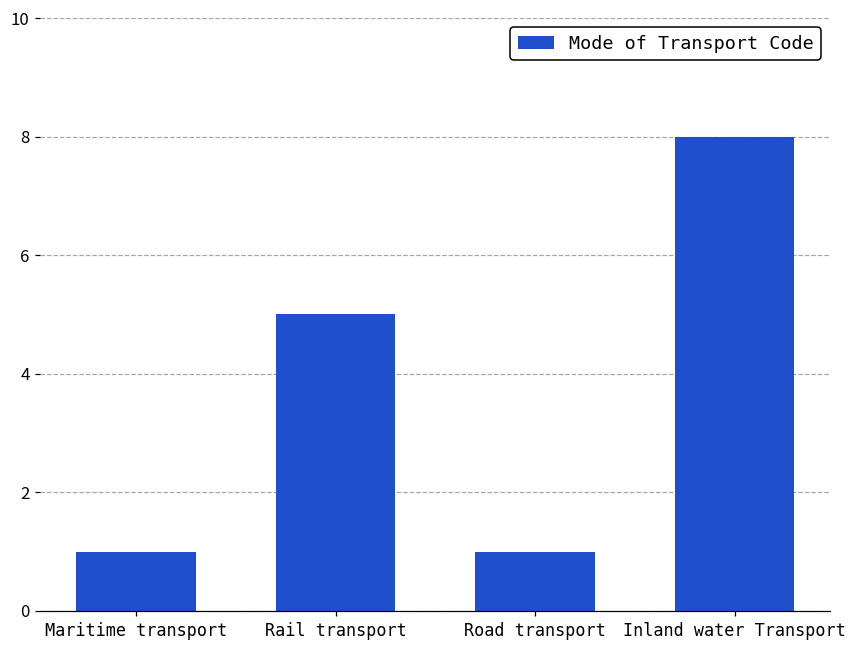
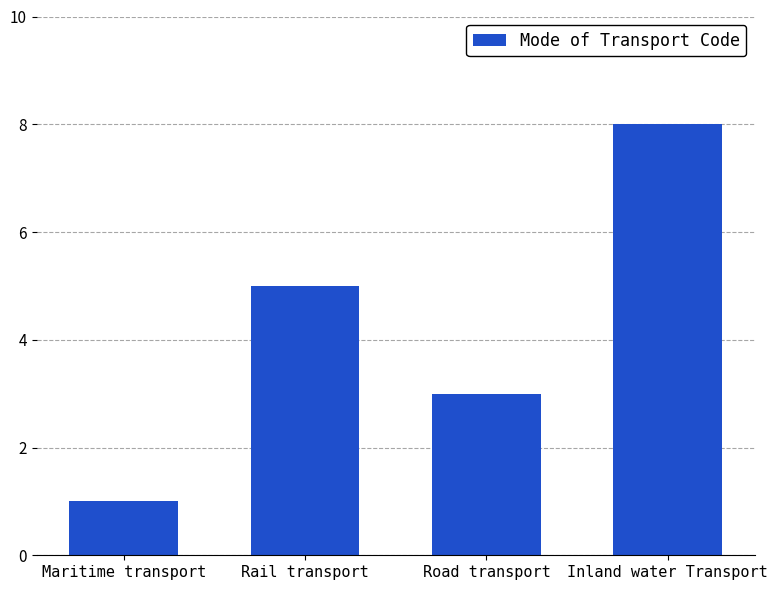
Road transport: 1 -> 3
